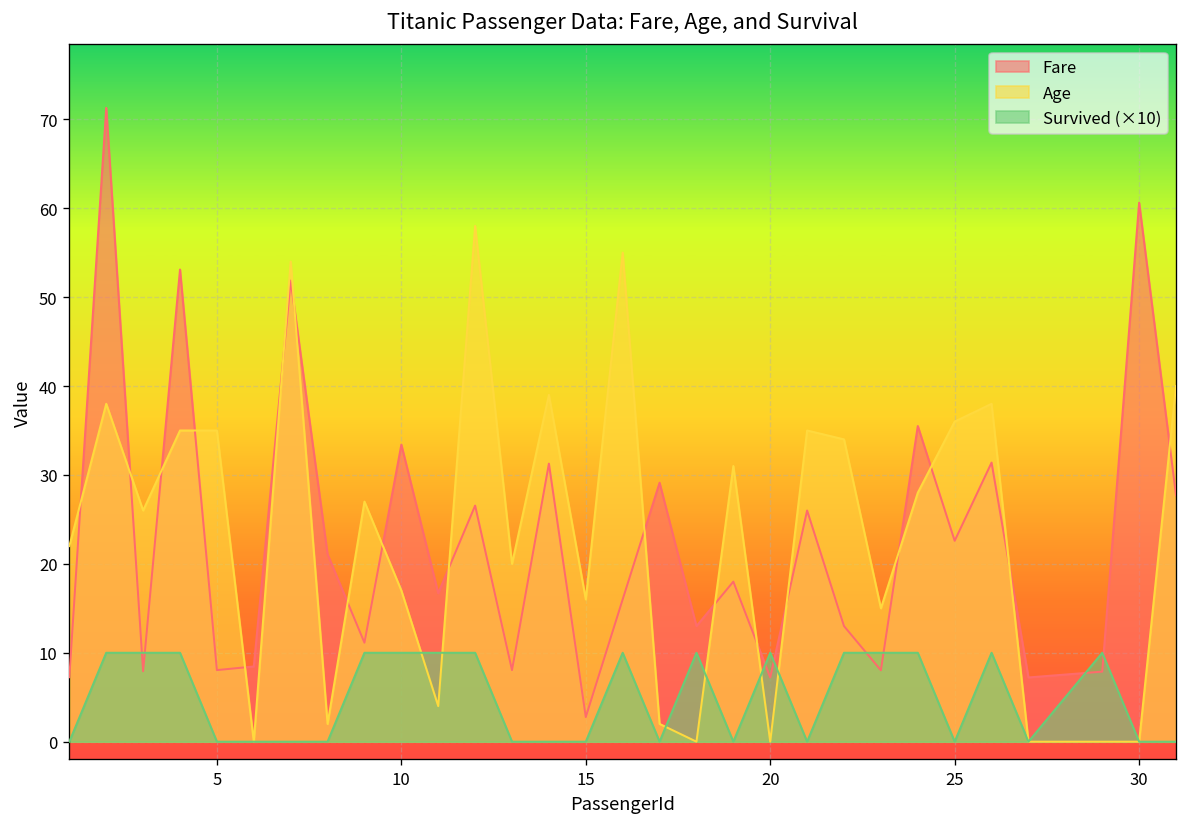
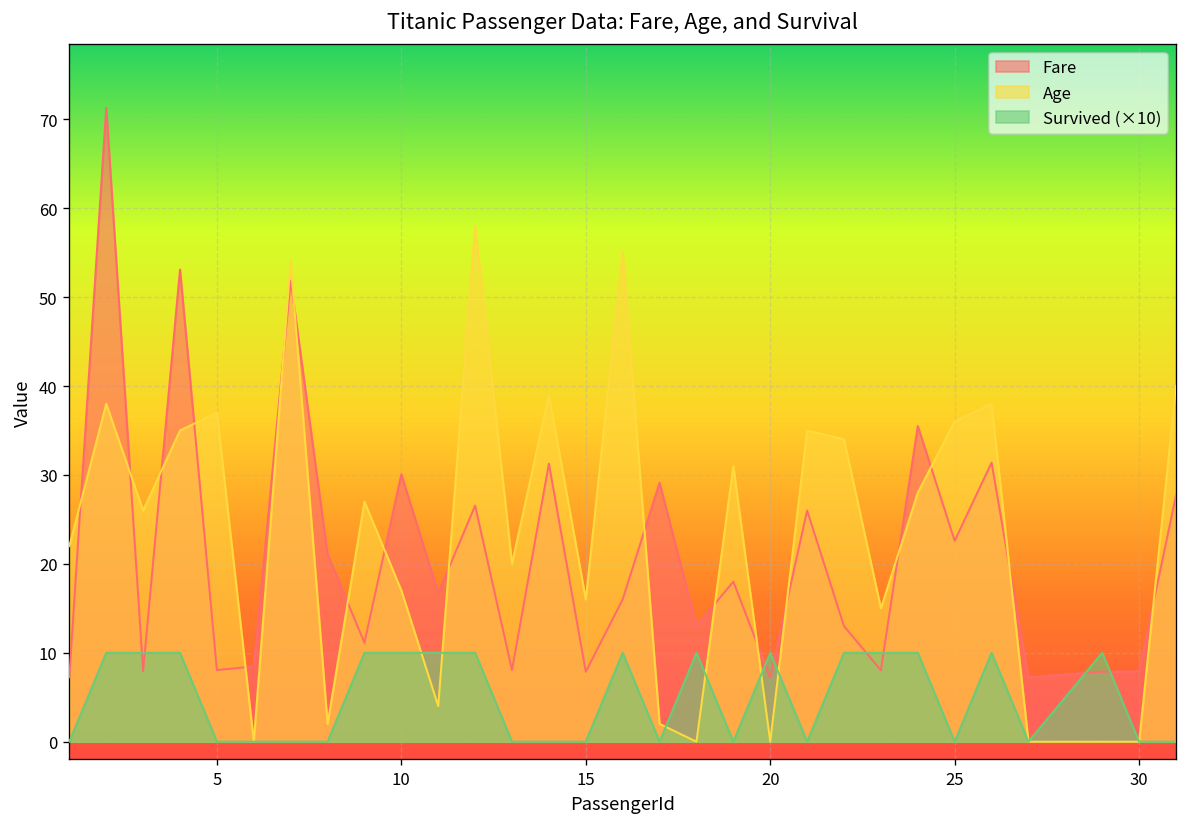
Age, 5: 35 -> 37
Fare, 10: 33 -> 30
Fare, 15: 3 -> 8
Fare, 30: 61 -> 8
